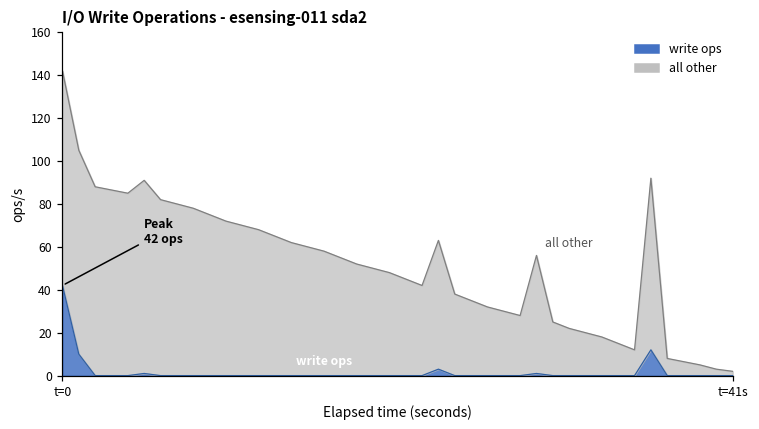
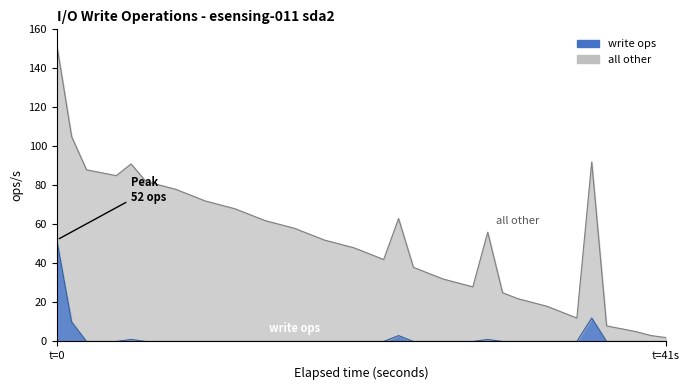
write ops, t=0: 42 -> 52
